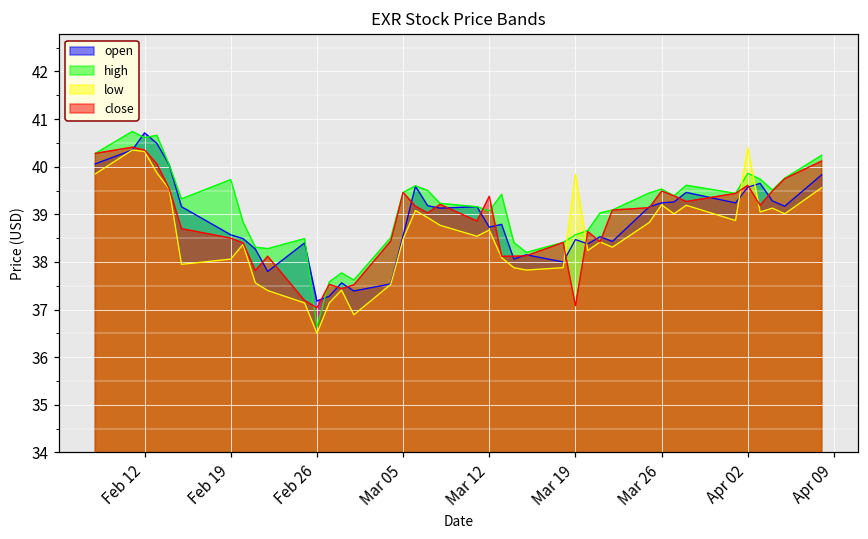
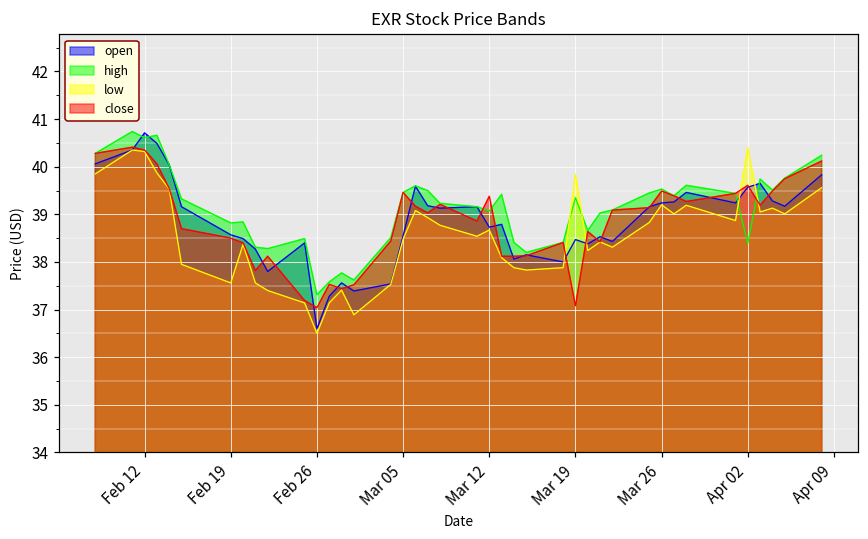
high, Feb 19: 39.7 -> 38.8
low, Feb 19: 38.1 -> 37.6
open, Feb 26: 37.2 -> 36.6
high, Feb 26: 36.6 -> 37.3
high, Mar 19: 38.6 -> 39.4
high, Apr 02: 39.9 -> 38.4
